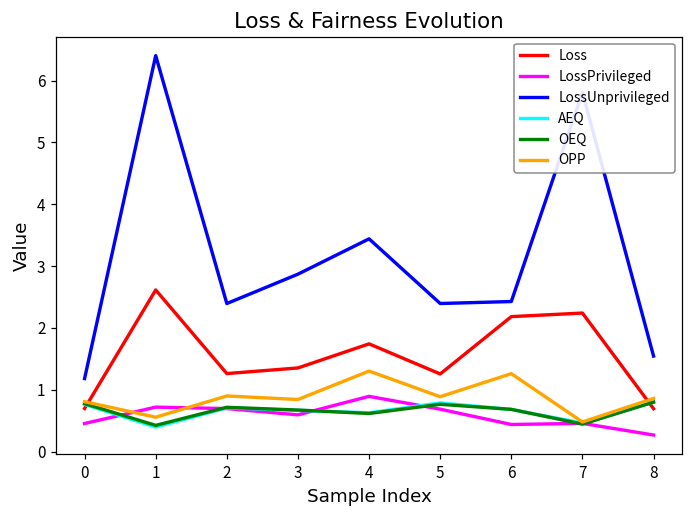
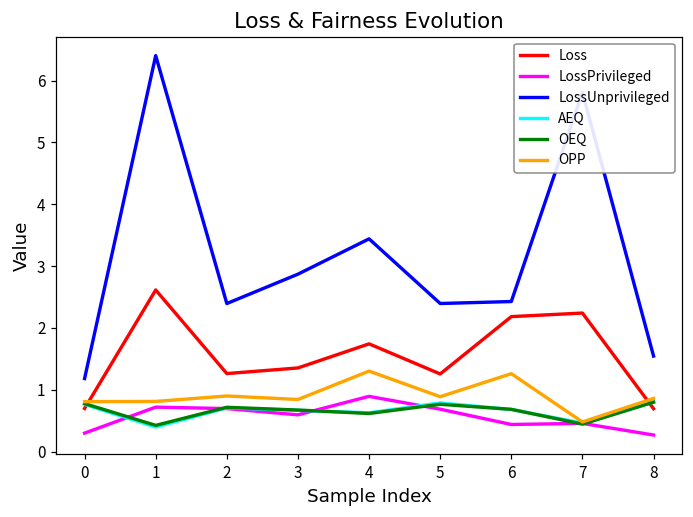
LossPrivileged, 0: 0.5 -> 0.3
OPP, 1: 0.6 -> 0.8
